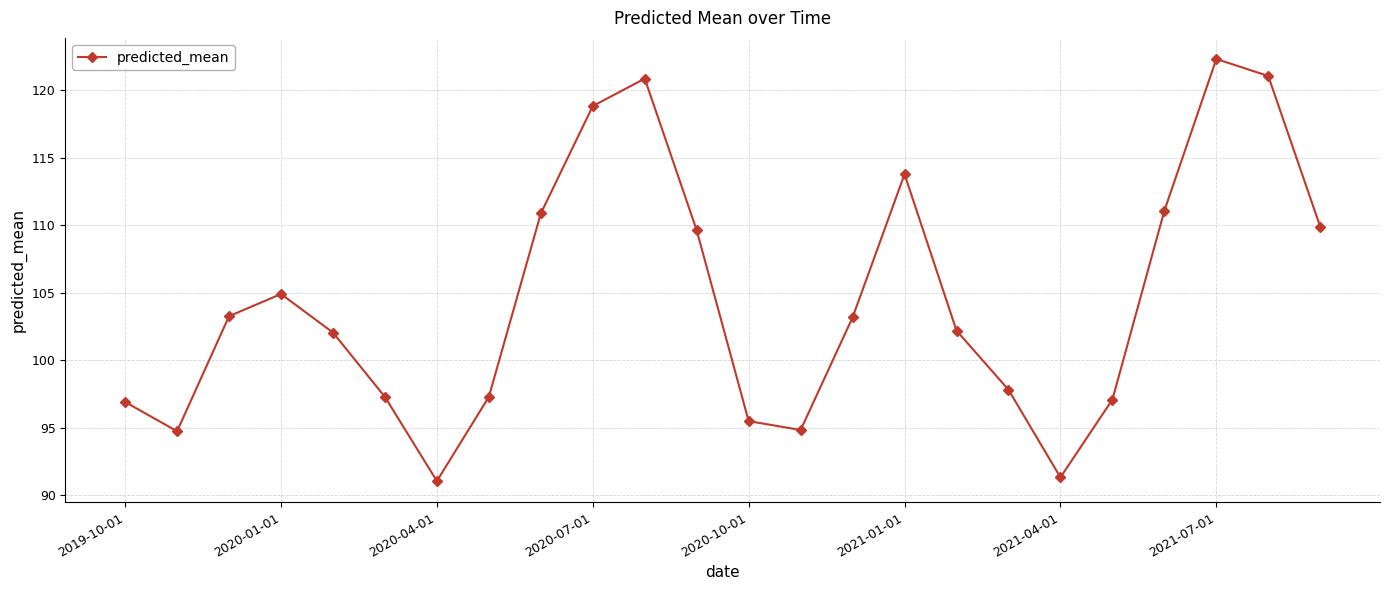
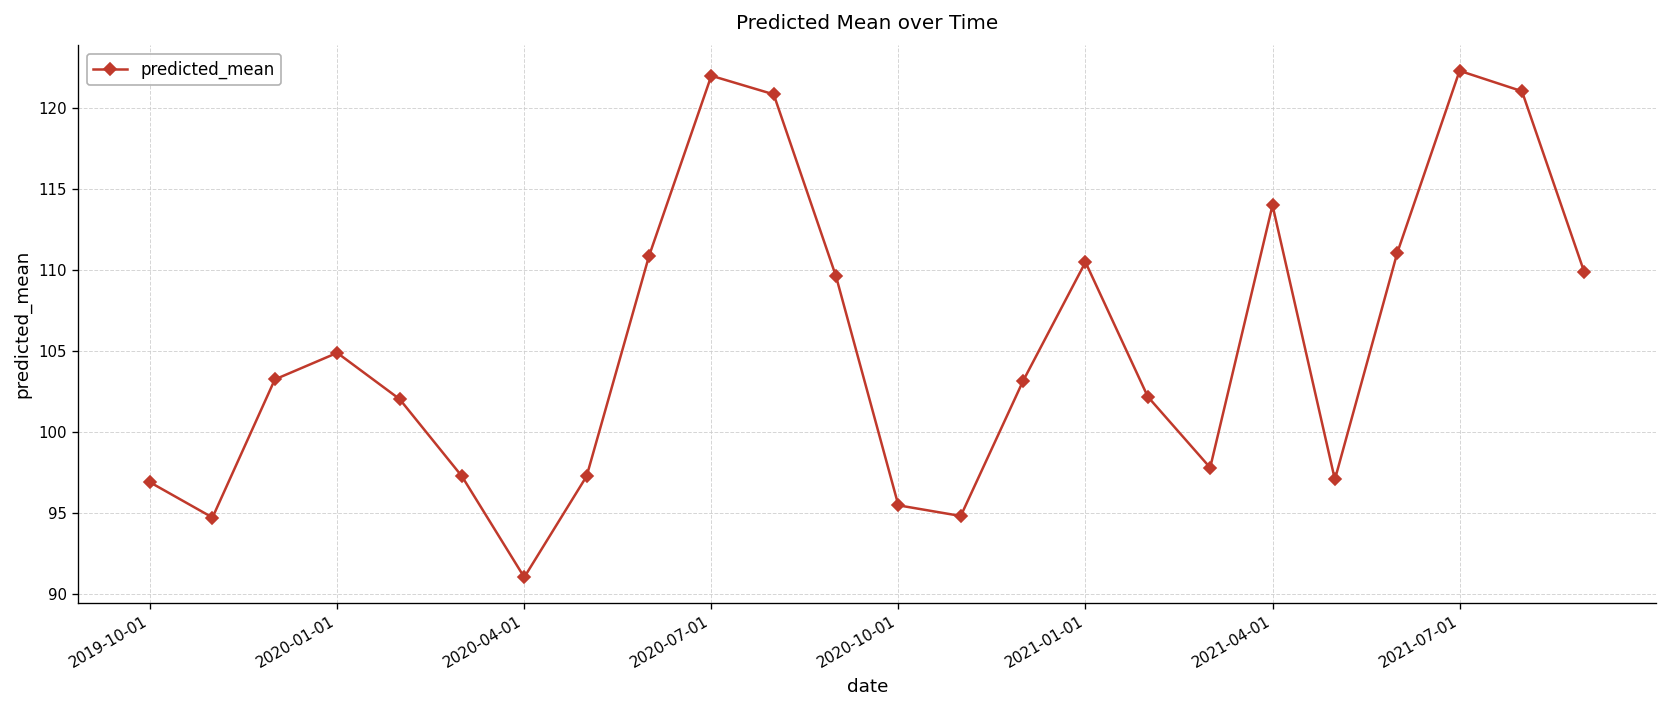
2020-07-01: 118.8 -> 122.0
2021-01-01: 113.8 -> 110.5
2021-04-01: 91.3 -> 114.0
